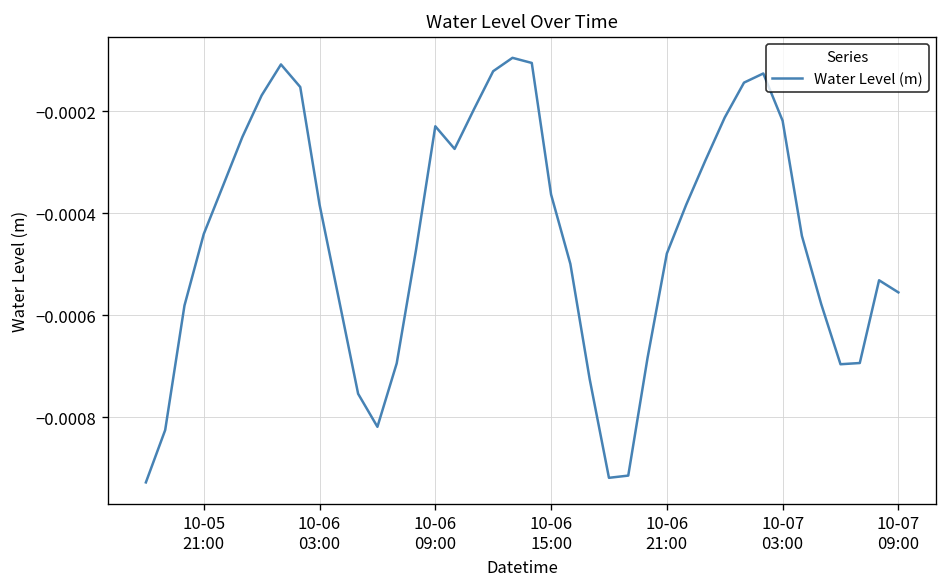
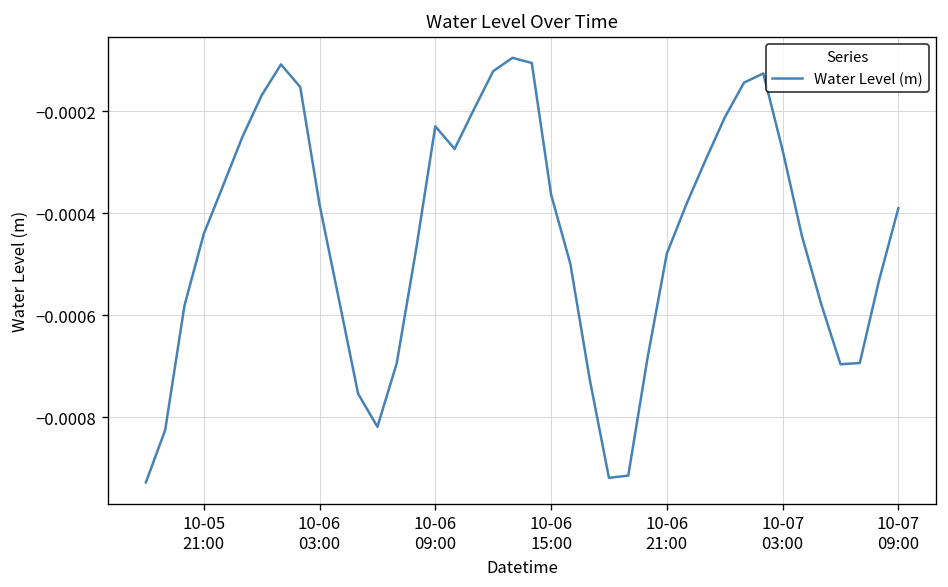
10-07 03:00: -0.00022 -> -0.00028
10-07 09:00: -0.00056 -> -0.00039
